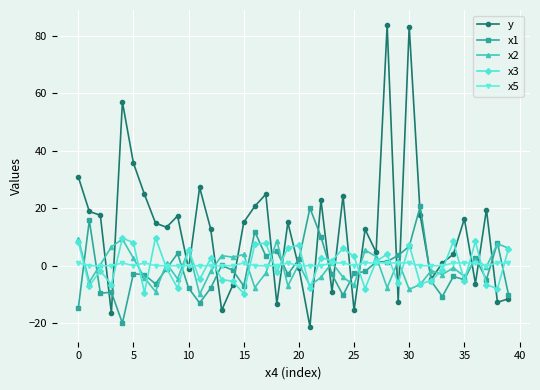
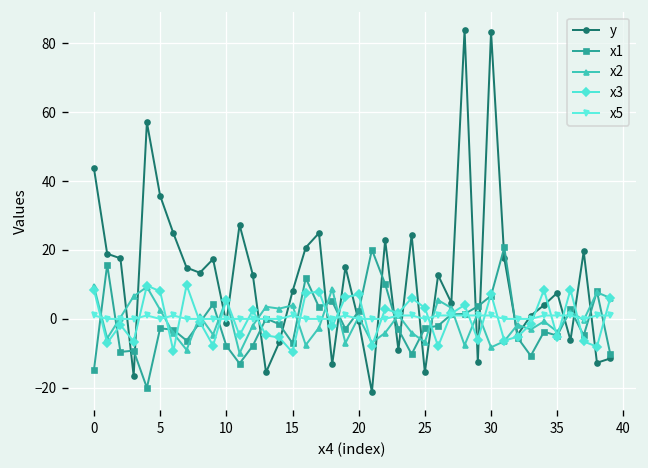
y, 0: 31 -> 44
y, 15: 15 -> 8
y, 35: 16 -> 8
